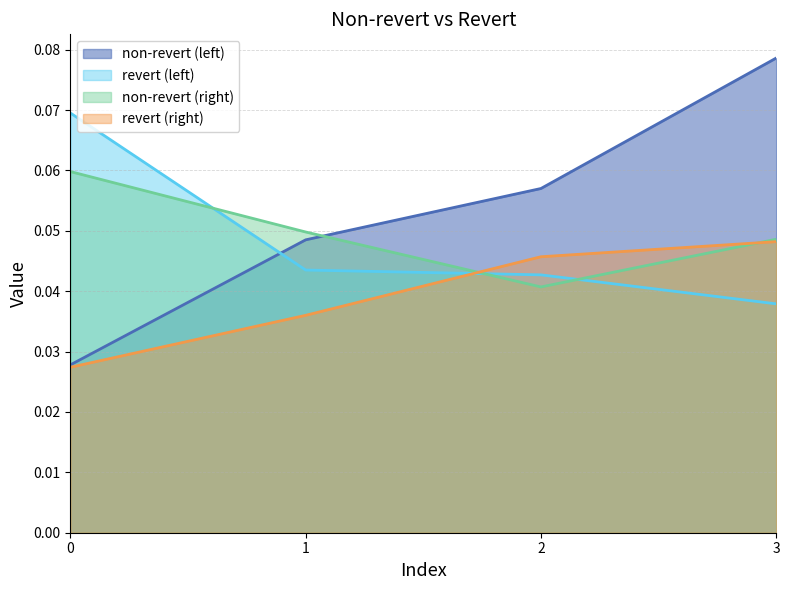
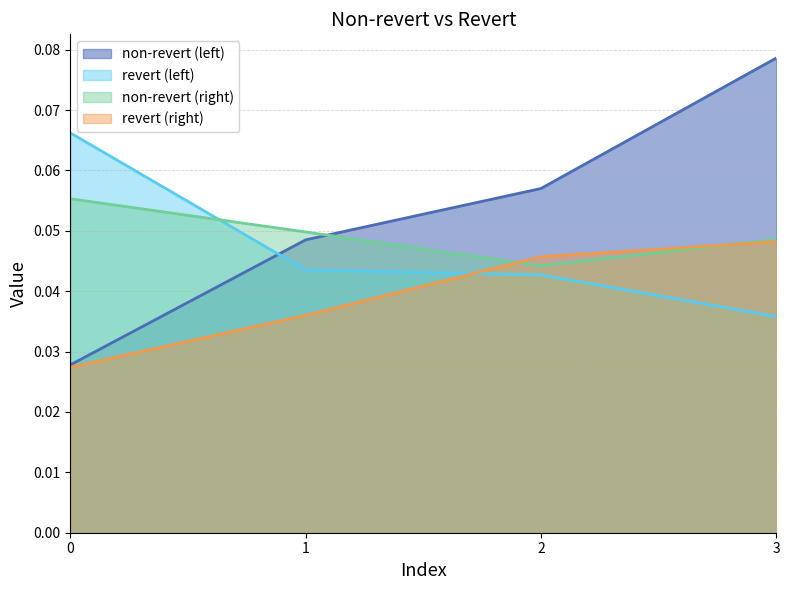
revert (left), 0: 0.070 -> 0.066
non-revert (right), 0: 0.060 -> 0.055
non-revert (right), 2: 0.041 -> 0.044
revert (left), 3: 0.038 -> 0.036
